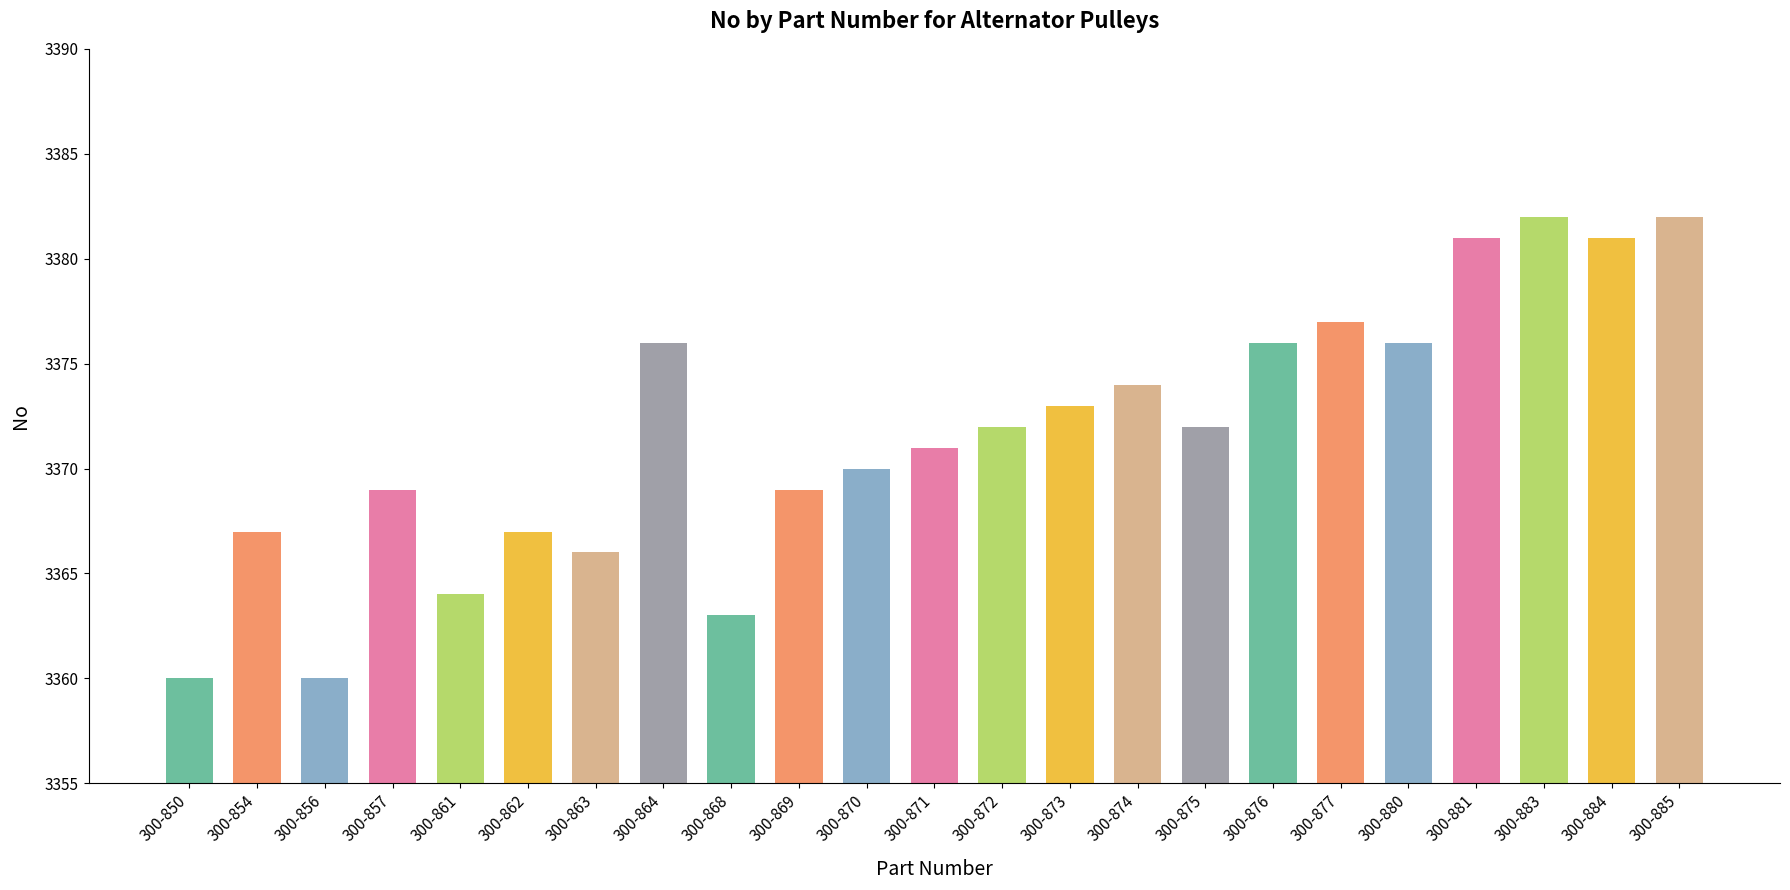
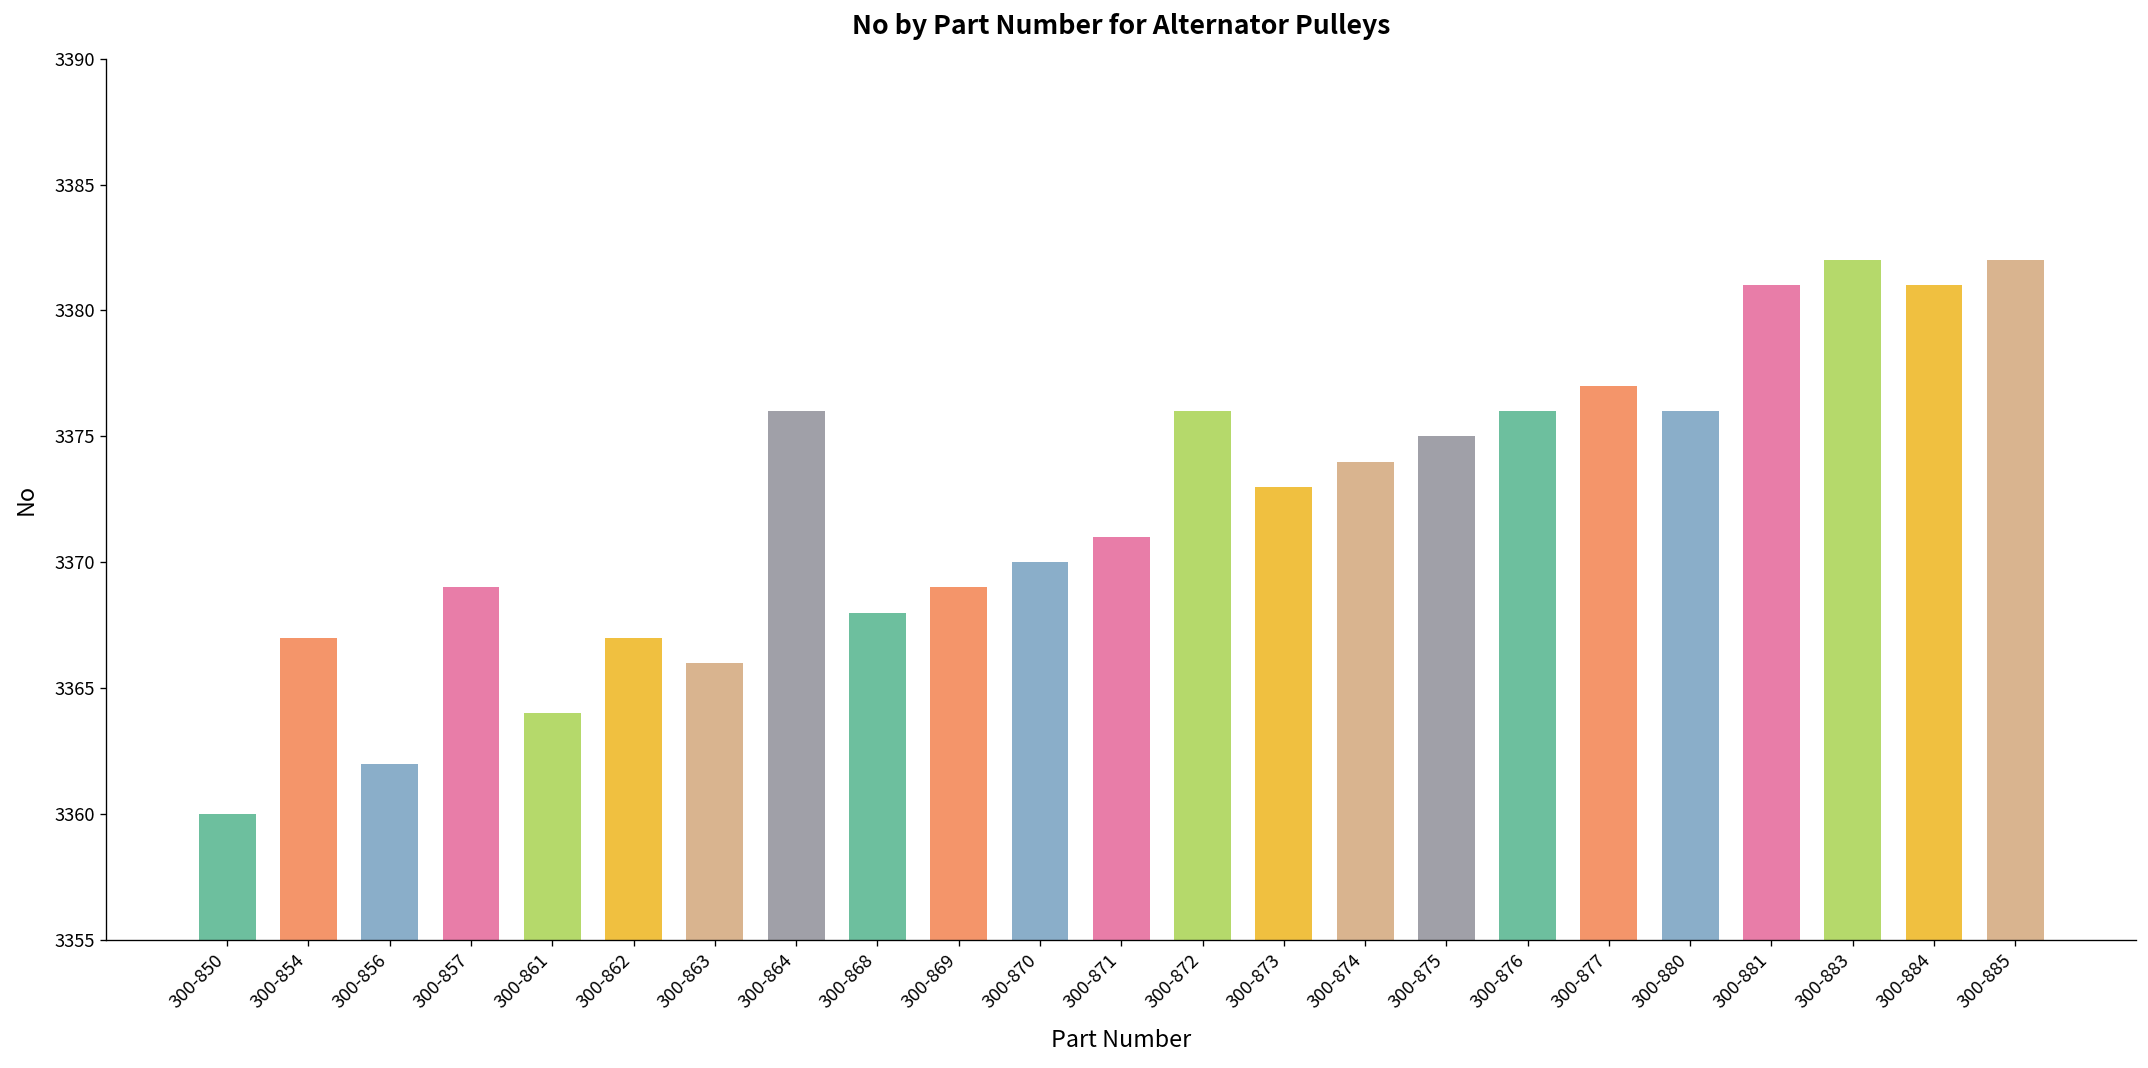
300-856: 3360 -> 3362
300-868: 3363 -> 3368
300-872: 3372 -> 3376
300-875: 3372 -> 3375
